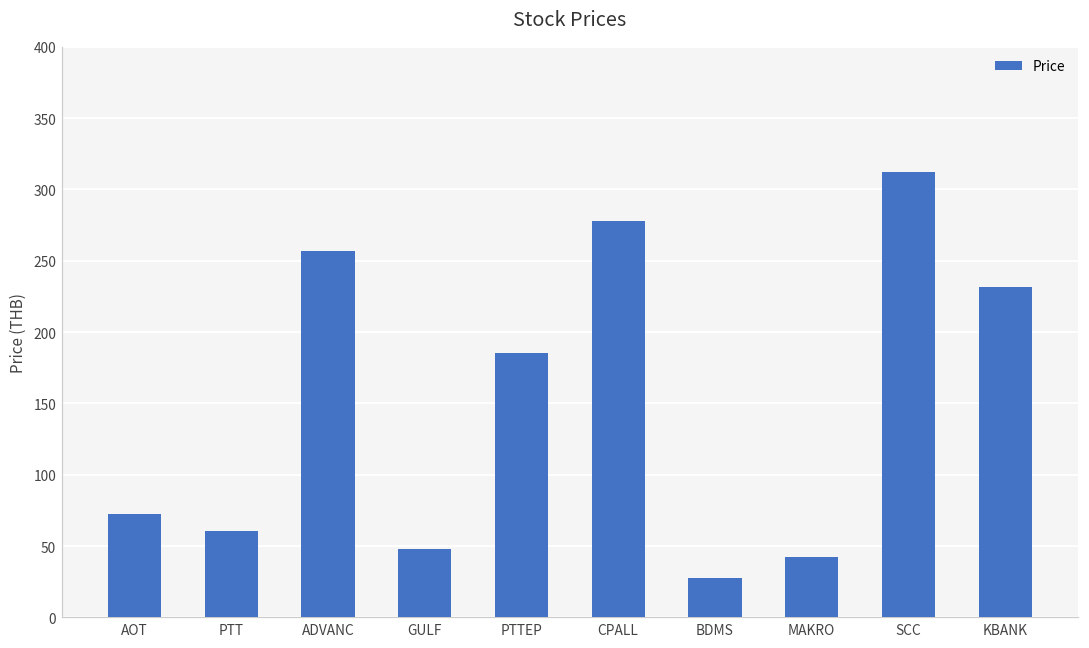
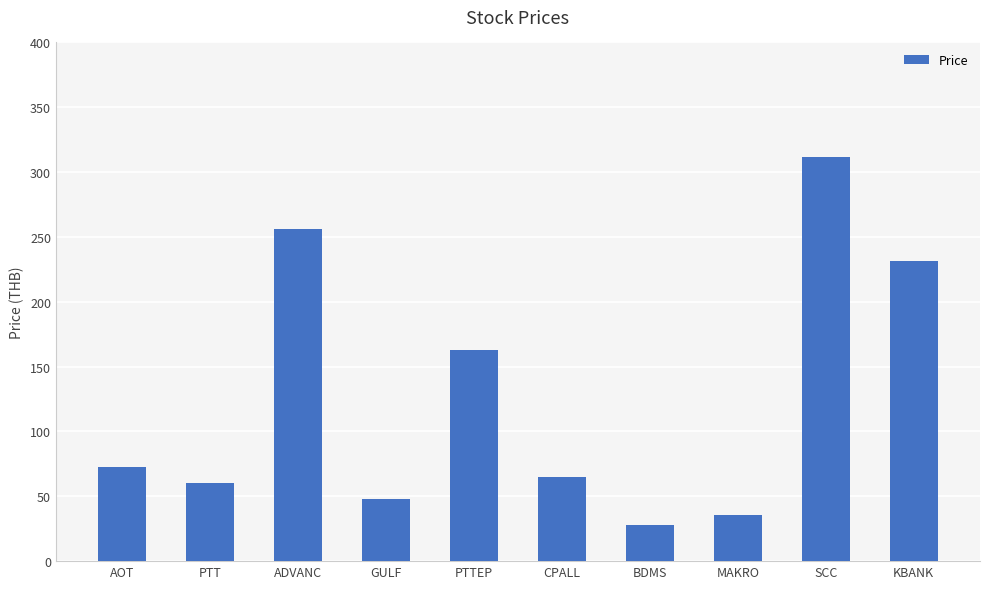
PTTEP: 186 -> 163
CPALL: 278 -> 65
MAKRO: 42 -> 36
